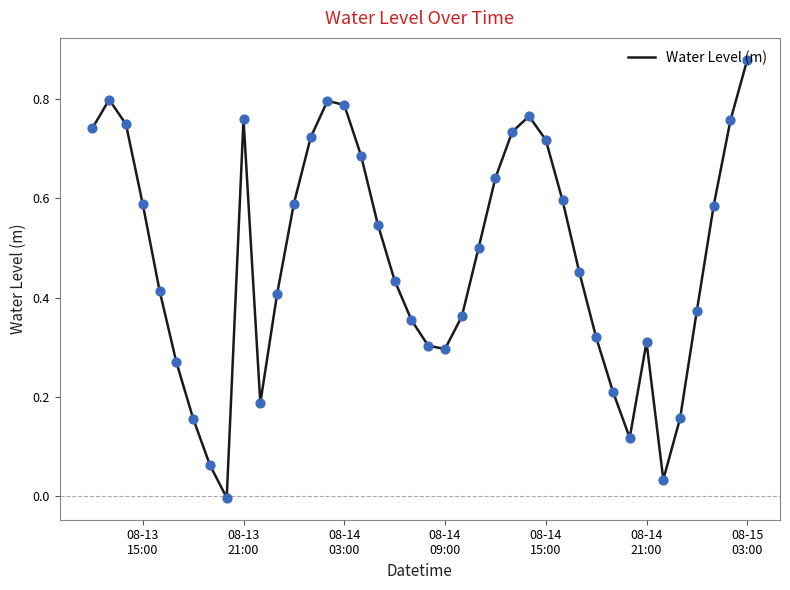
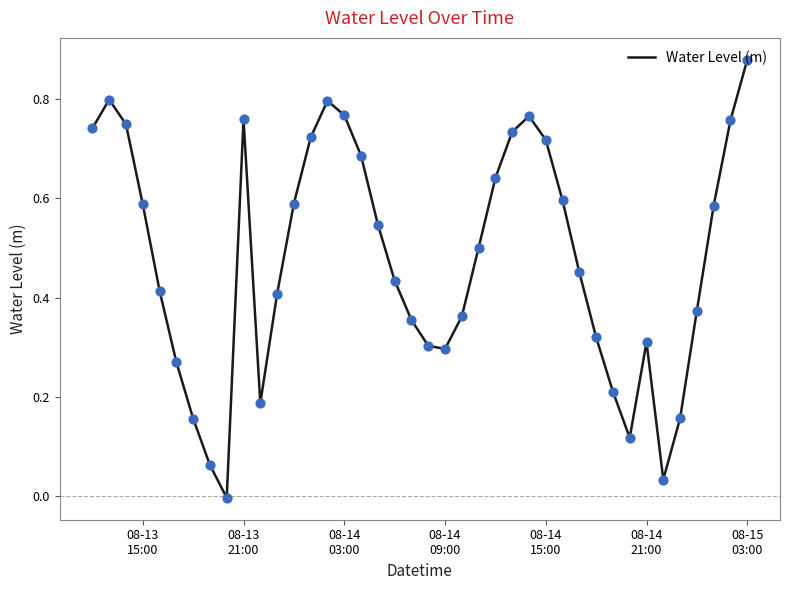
08-14 03:00: 0.79 -> 0.77
